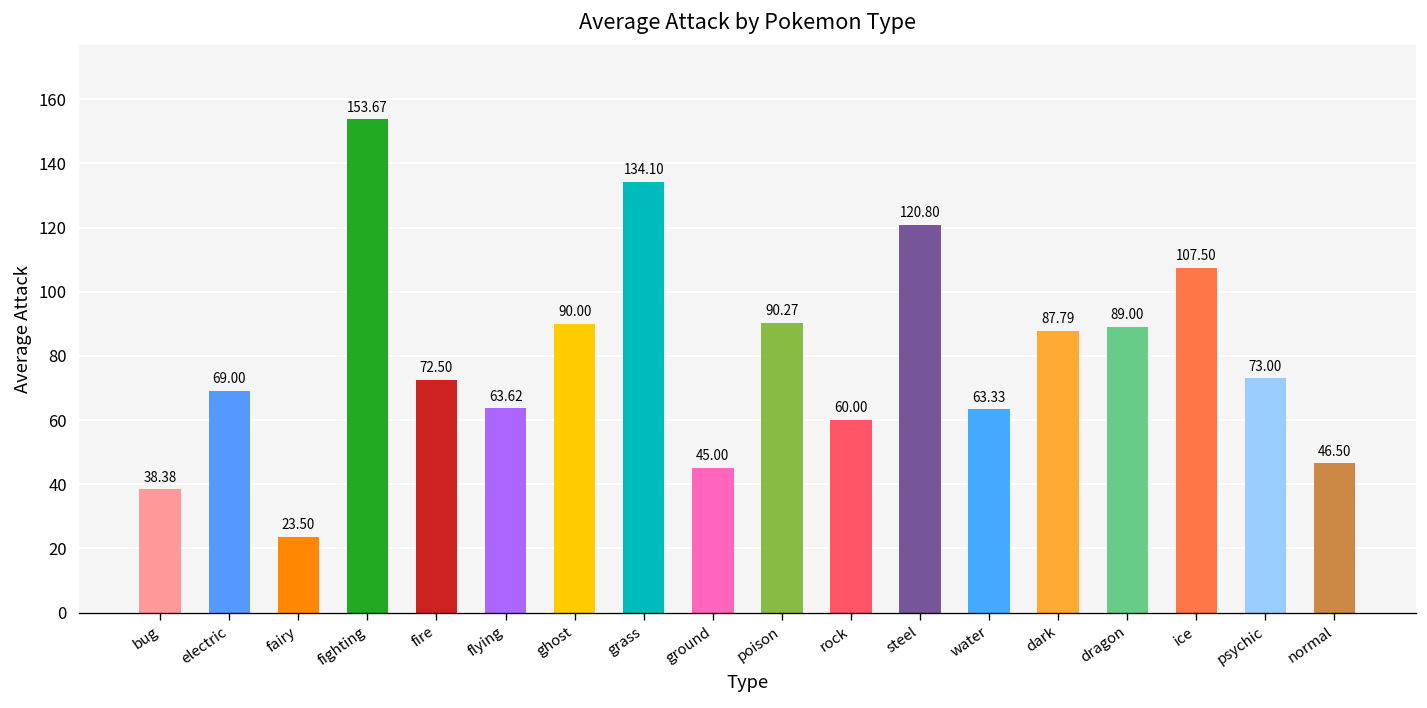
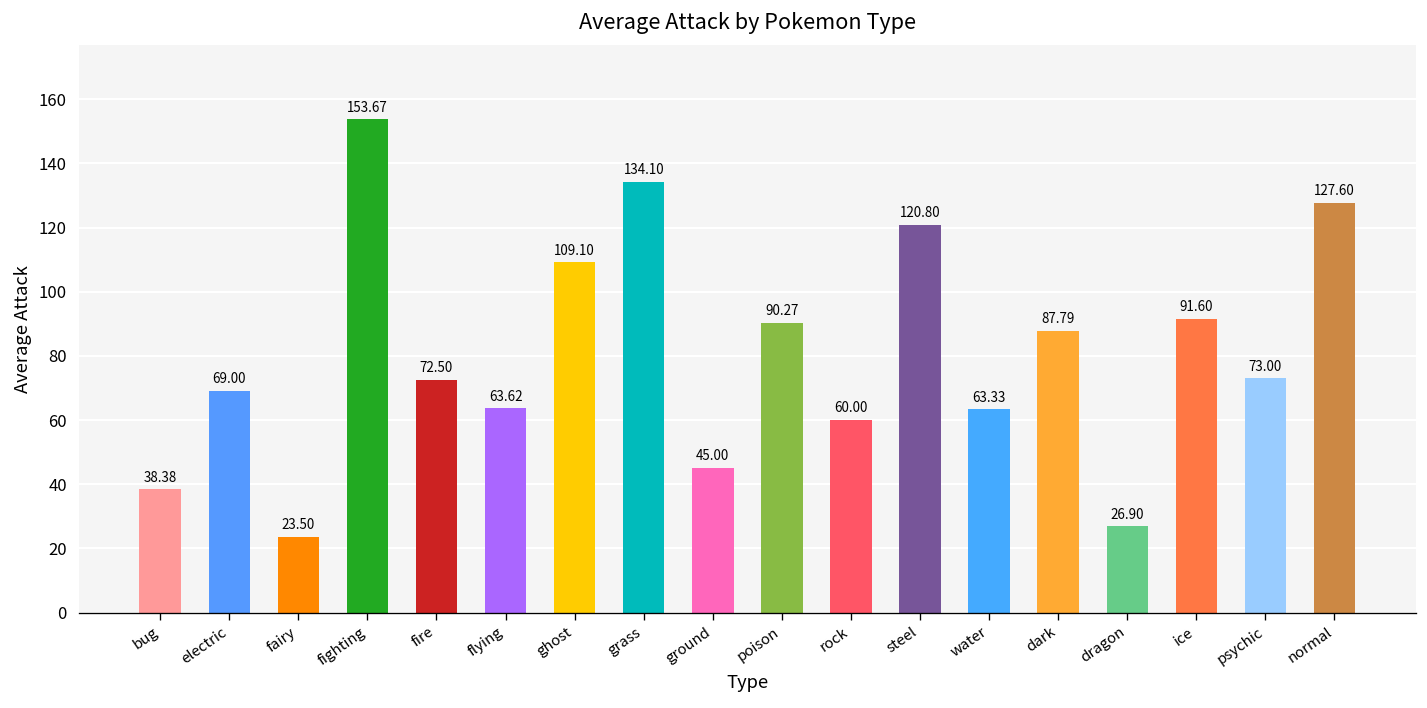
ghost: 90.00 -> 109.10
dragon: 89.00 -> 26.90
ice: 107.50 -> 91.60
normal: 46.50 -> 127.60
